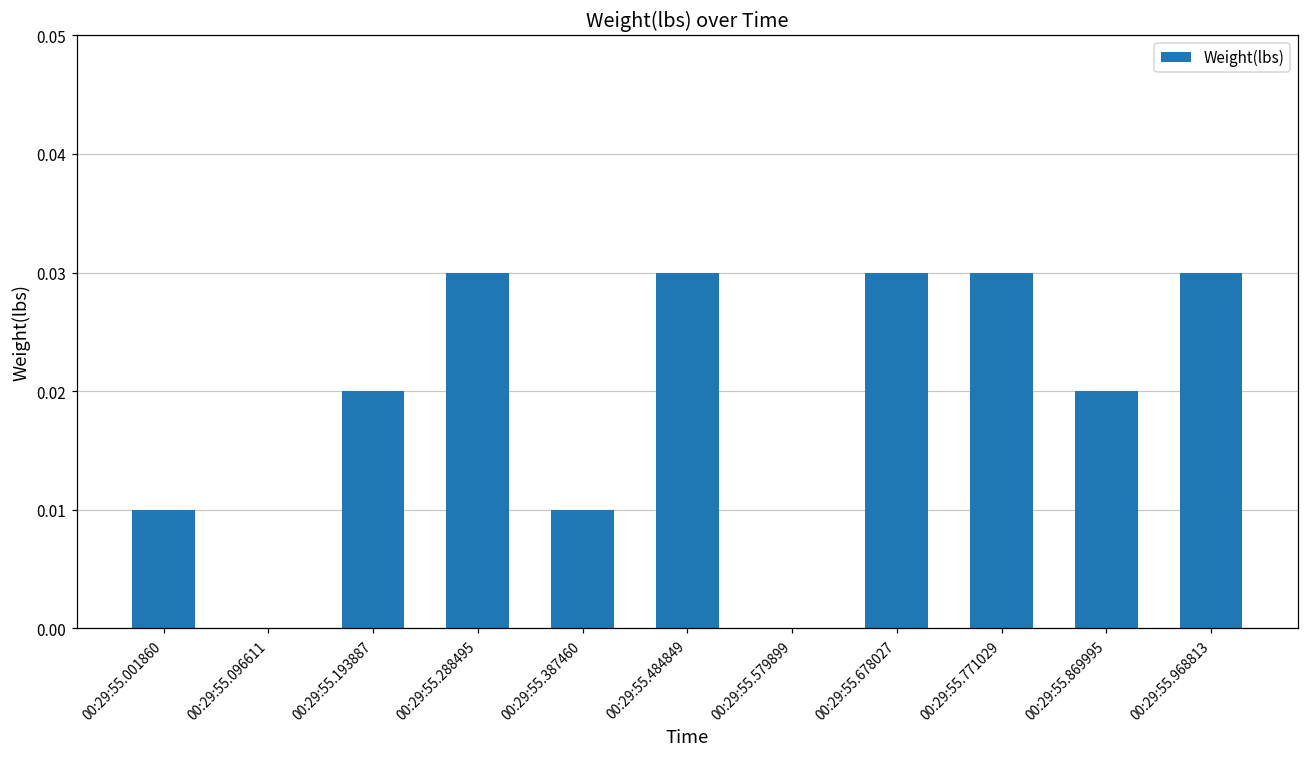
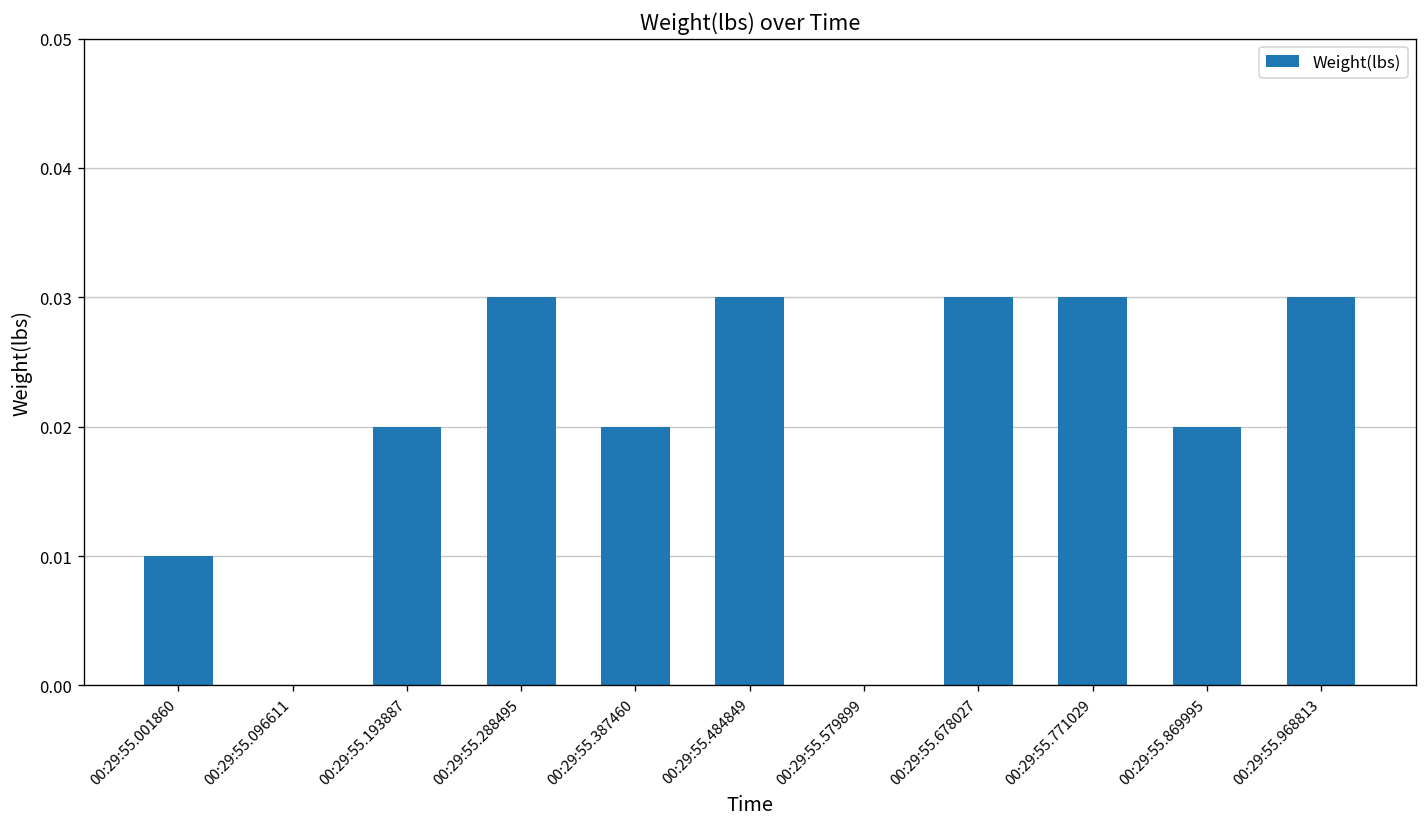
00:29:55.387460: 0.01 -> 0.02
